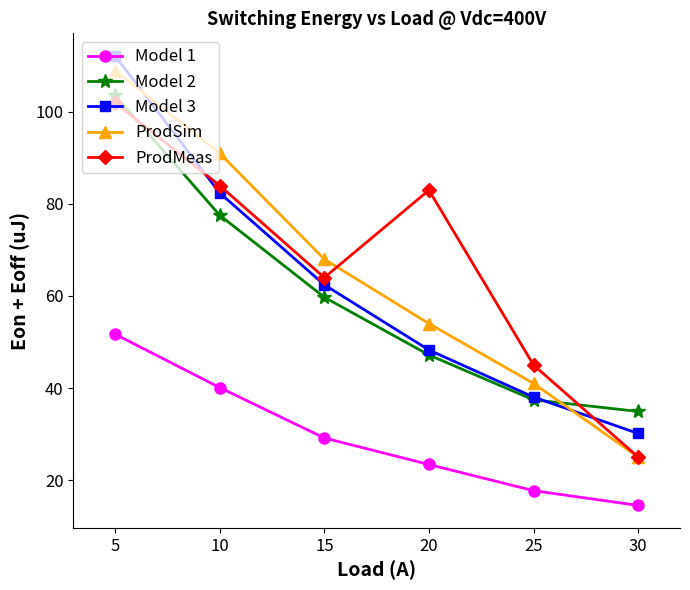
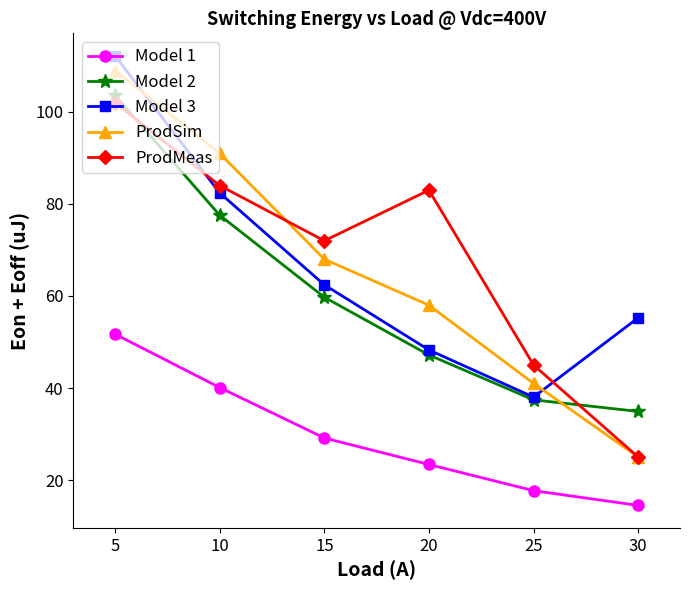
ProdMeas, 15: 64 -> 72
ProdSim, 20: 54 -> 58
Model 3, 30: 30 -> 55
